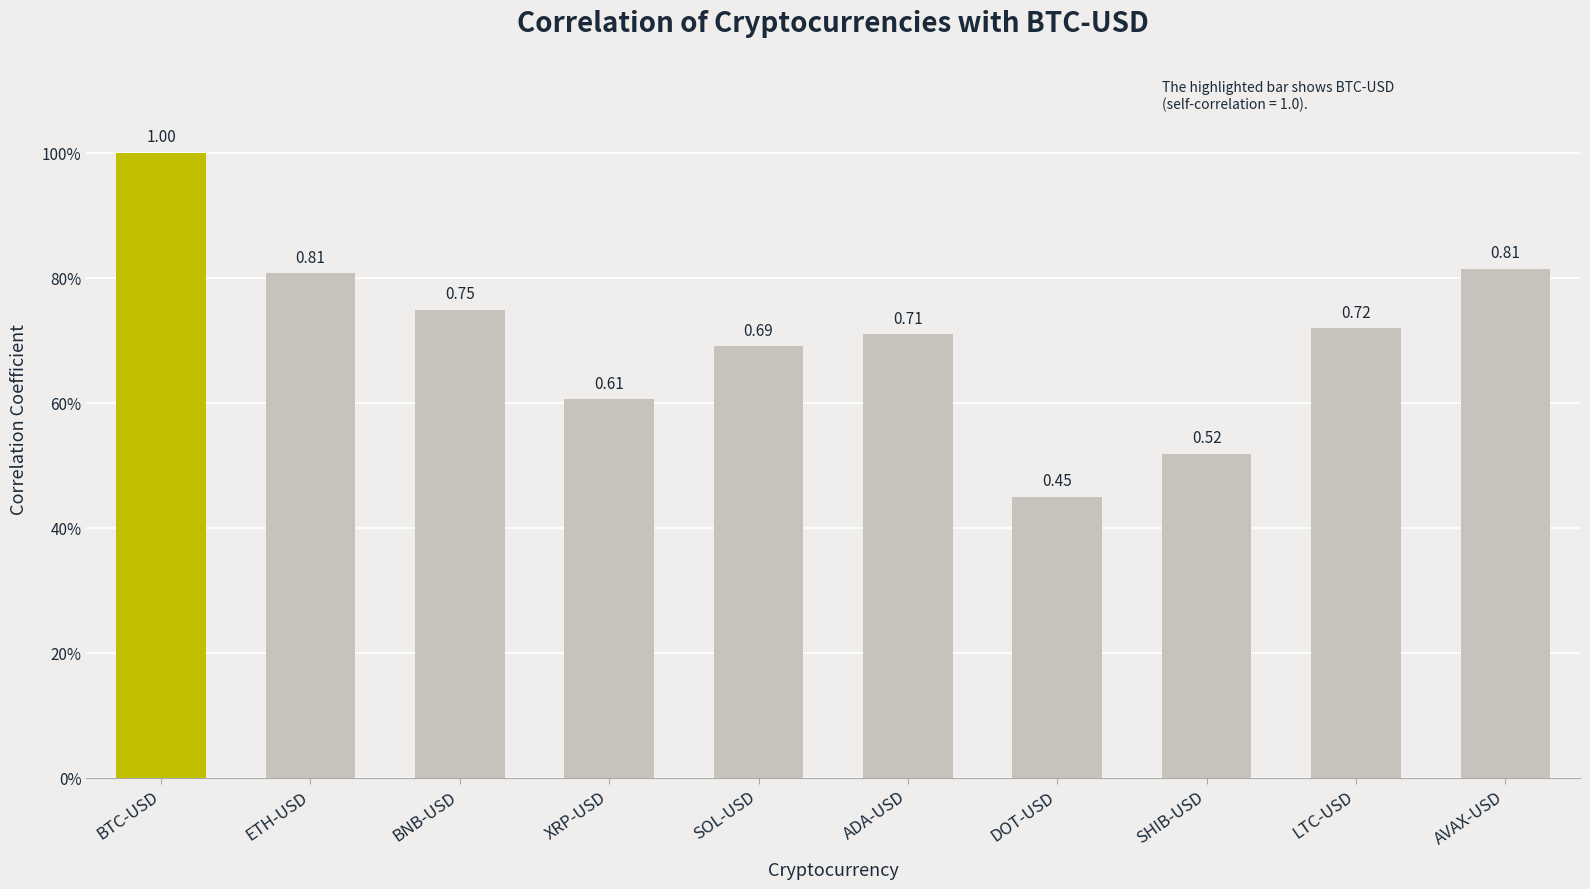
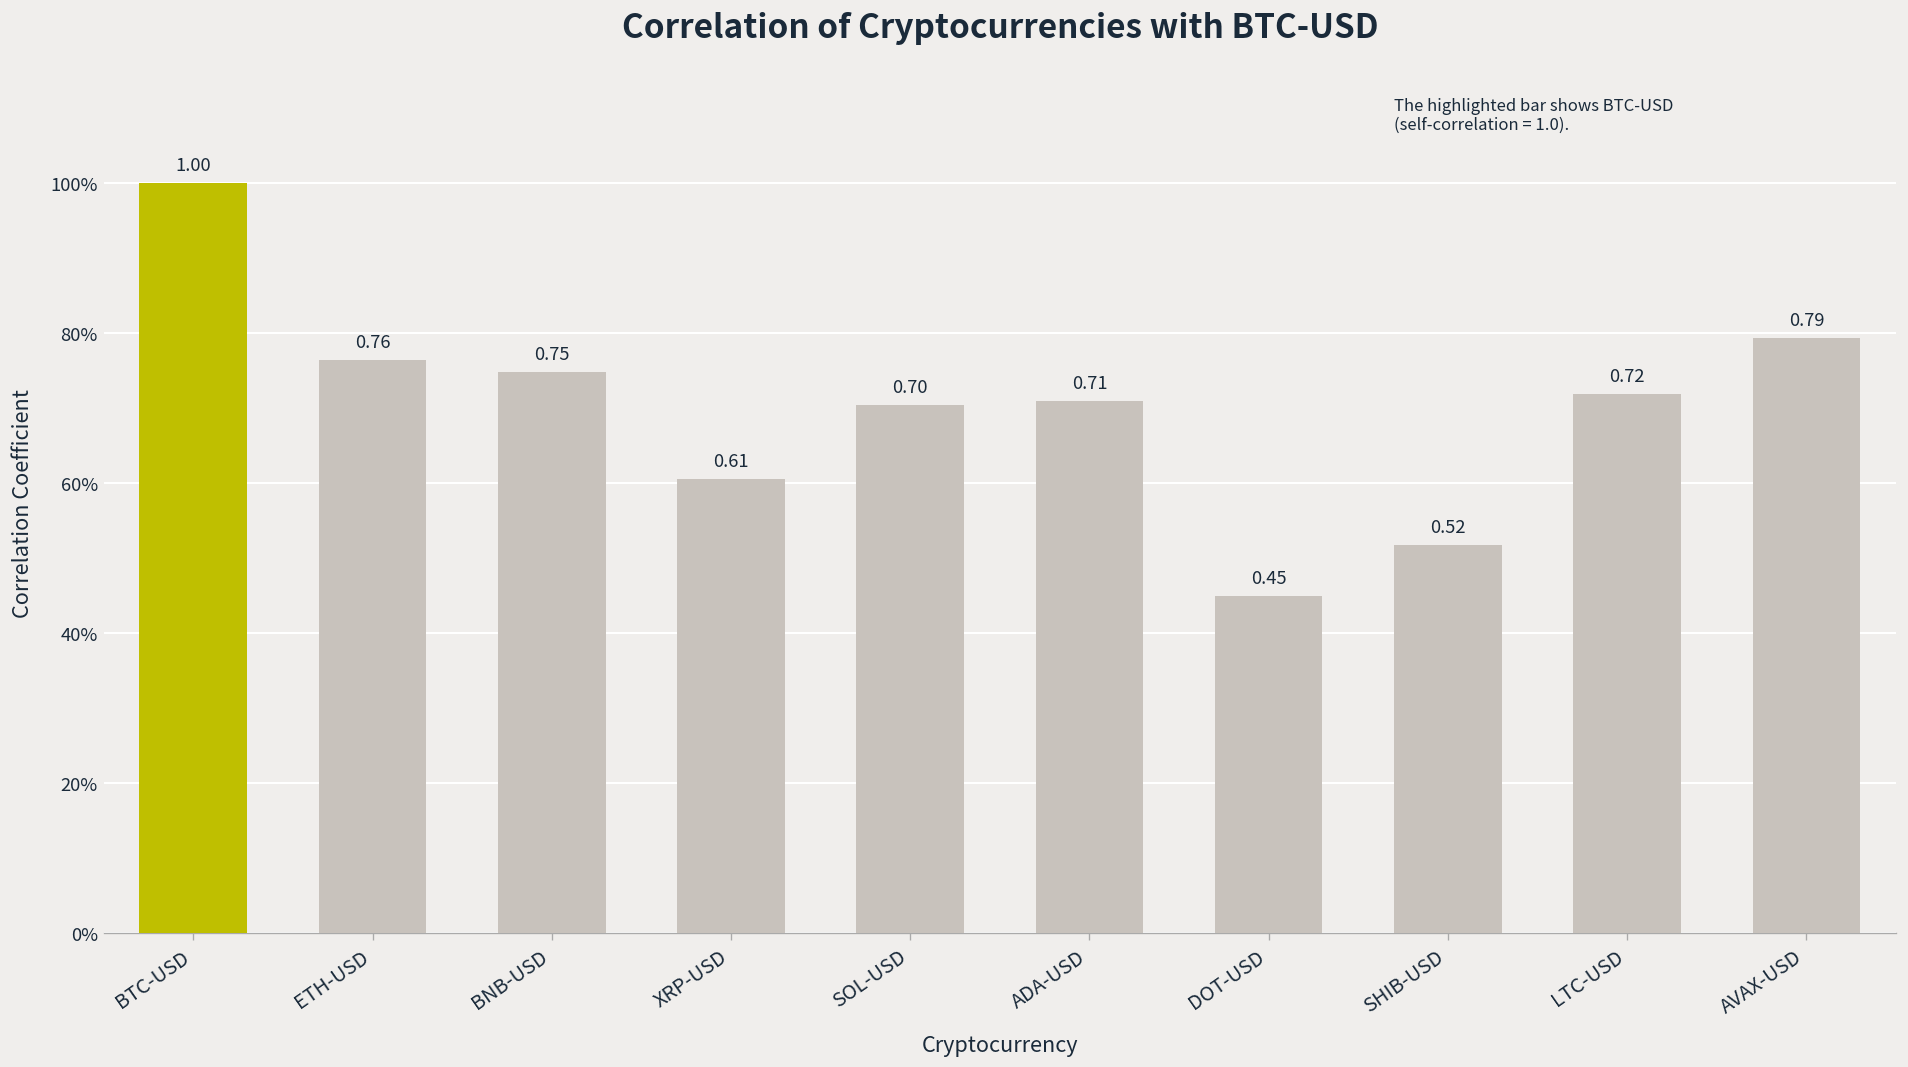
ETH-USD: 0.81 -> 0.76
SOL-USD: 0.69 -> 0.70
AVAX-USD: 0.81 -> 0.79
